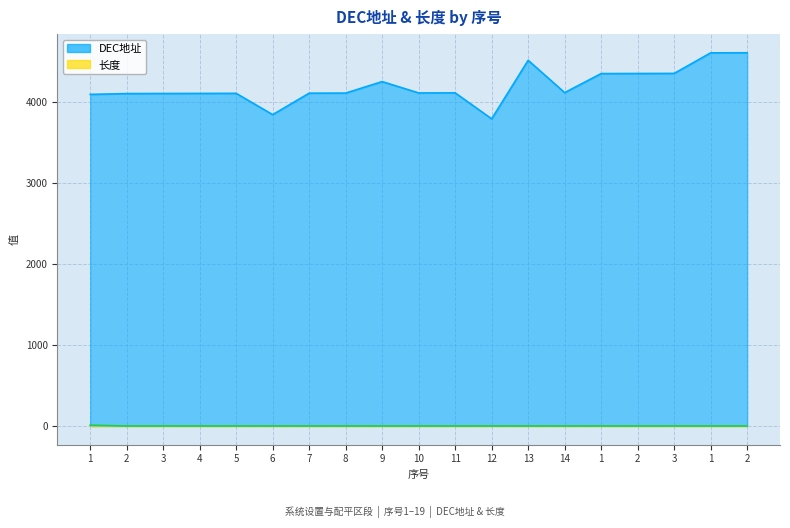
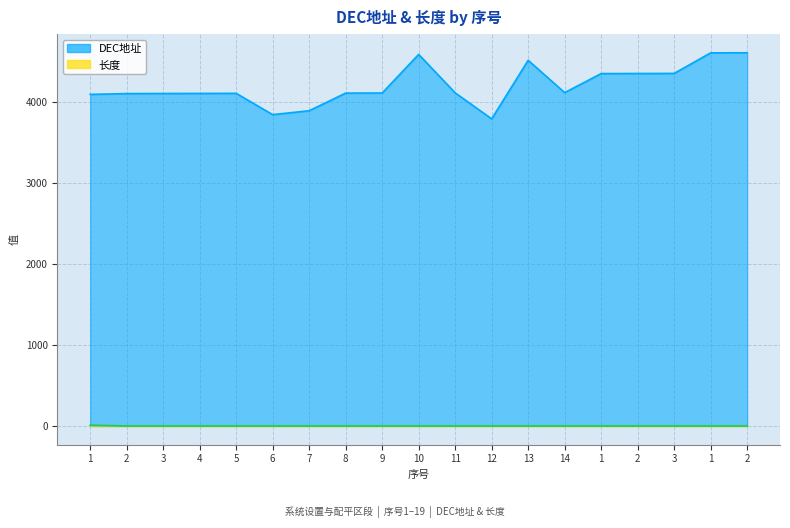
DEC地址, 7: 4100 -> 3900
DEC地址, 9: 4300 -> 4100
DEC地址, 10: 4100 -> 4600
